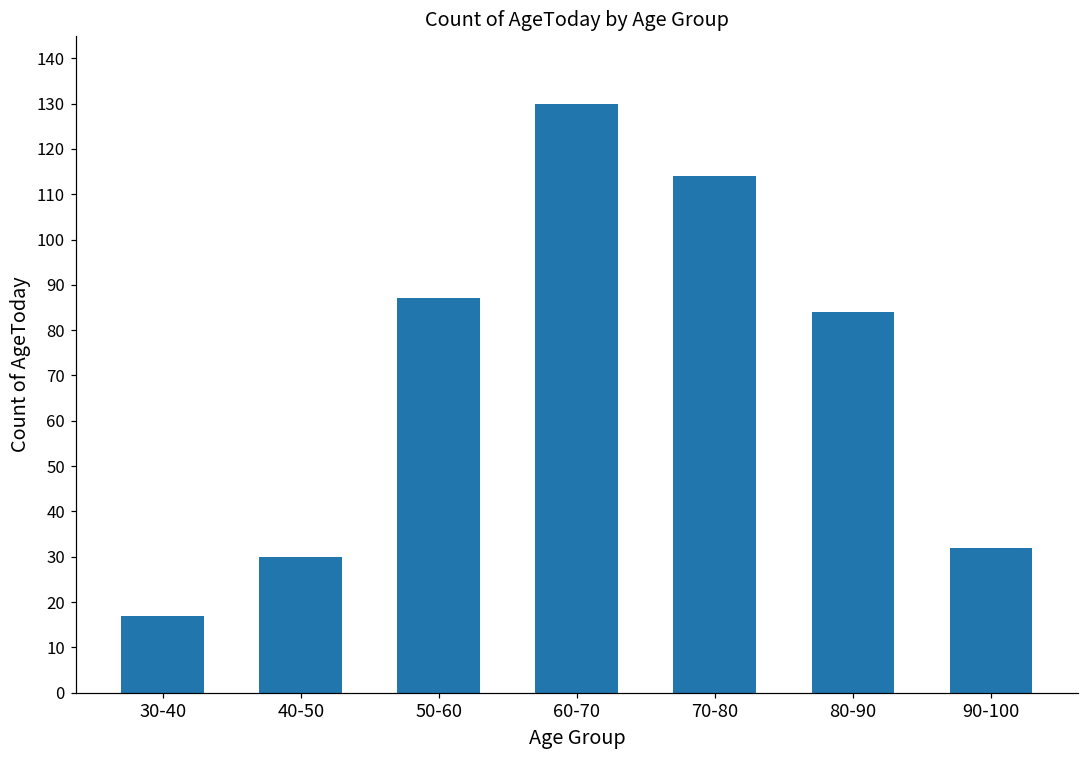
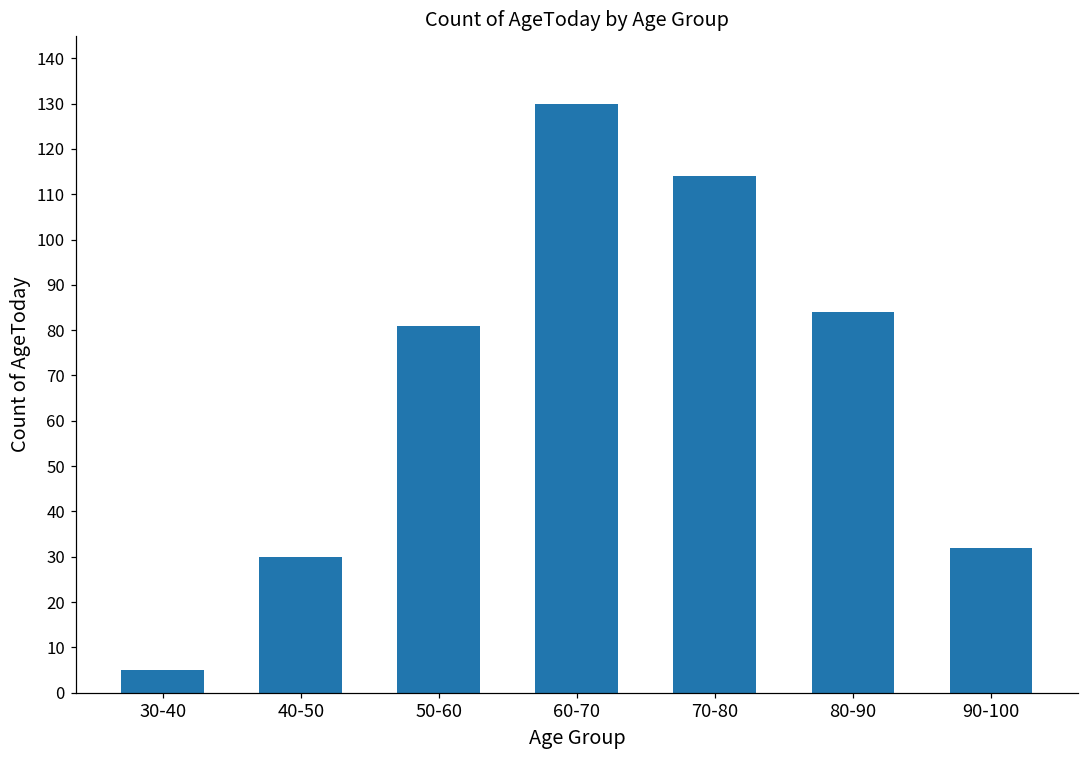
30-40: 17 -> 5
50-60: 87 -> 81
